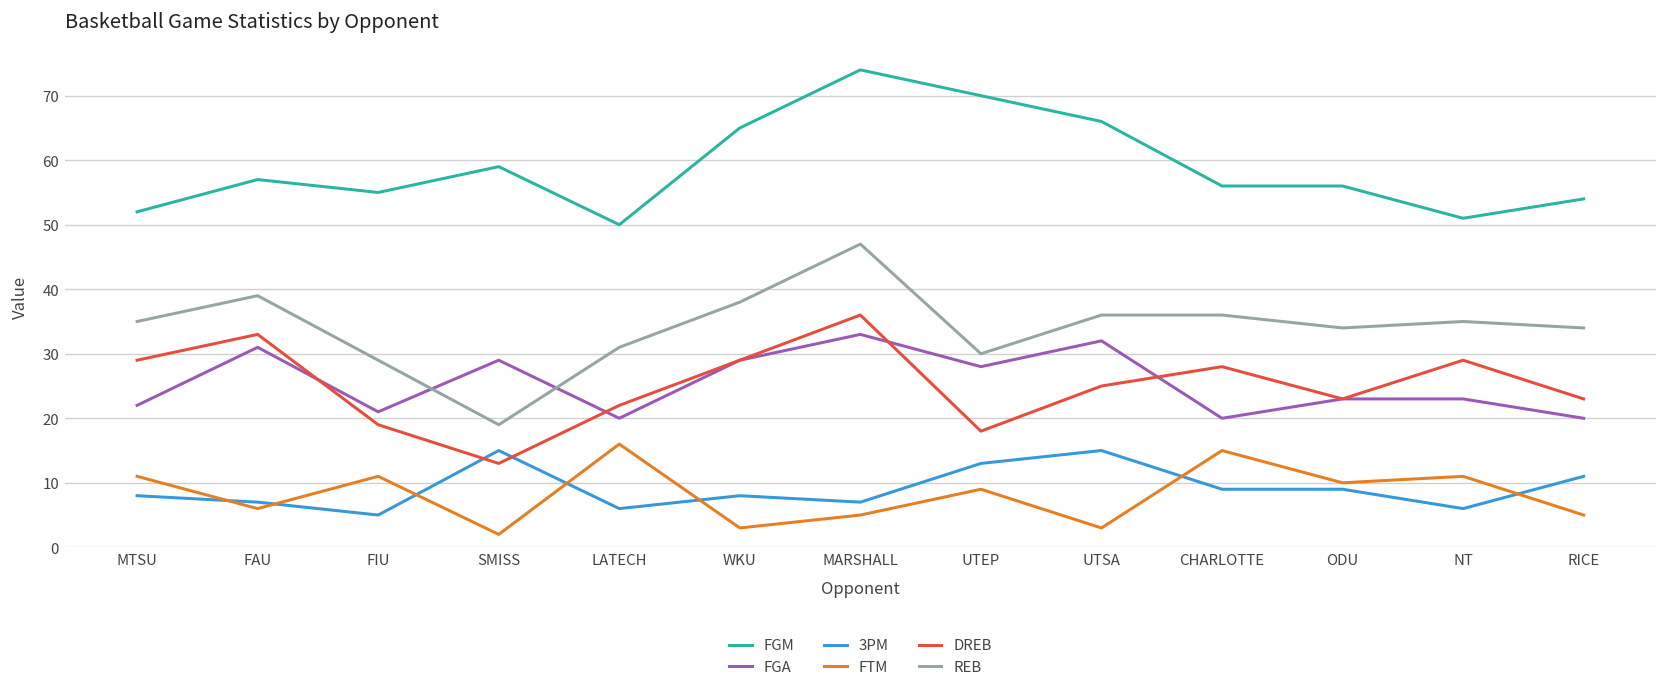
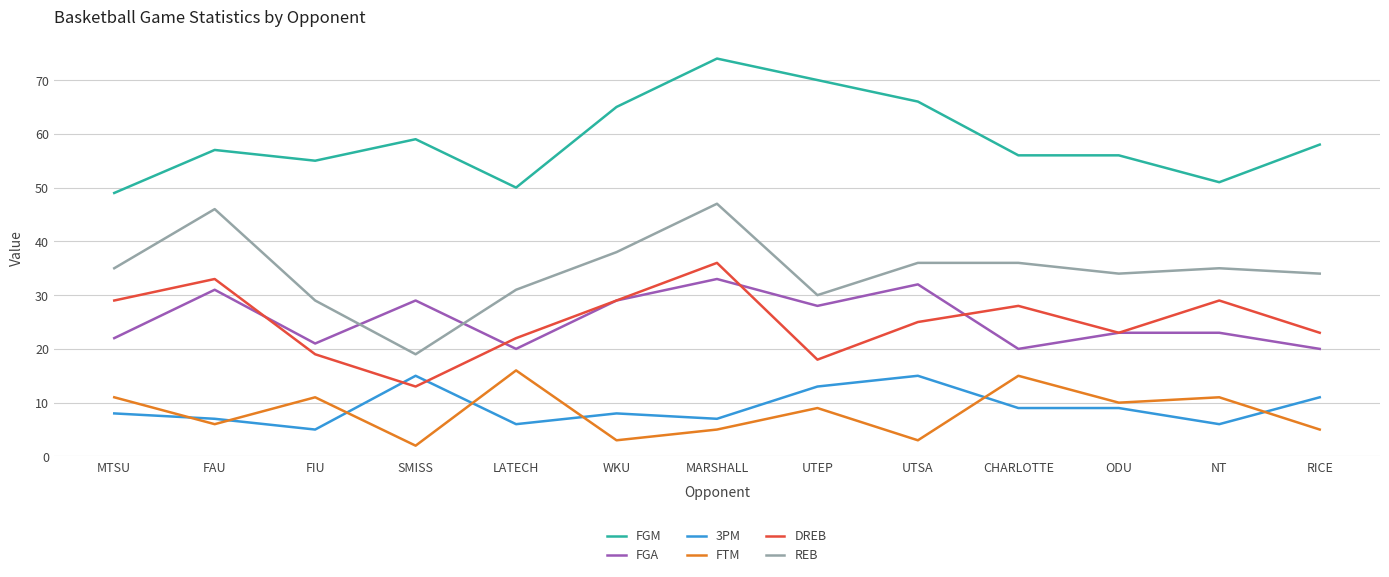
FGM, MTSU: 52 -> 49
REB, FAU: 39 -> 46
FGM, RICE: 54 -> 58
